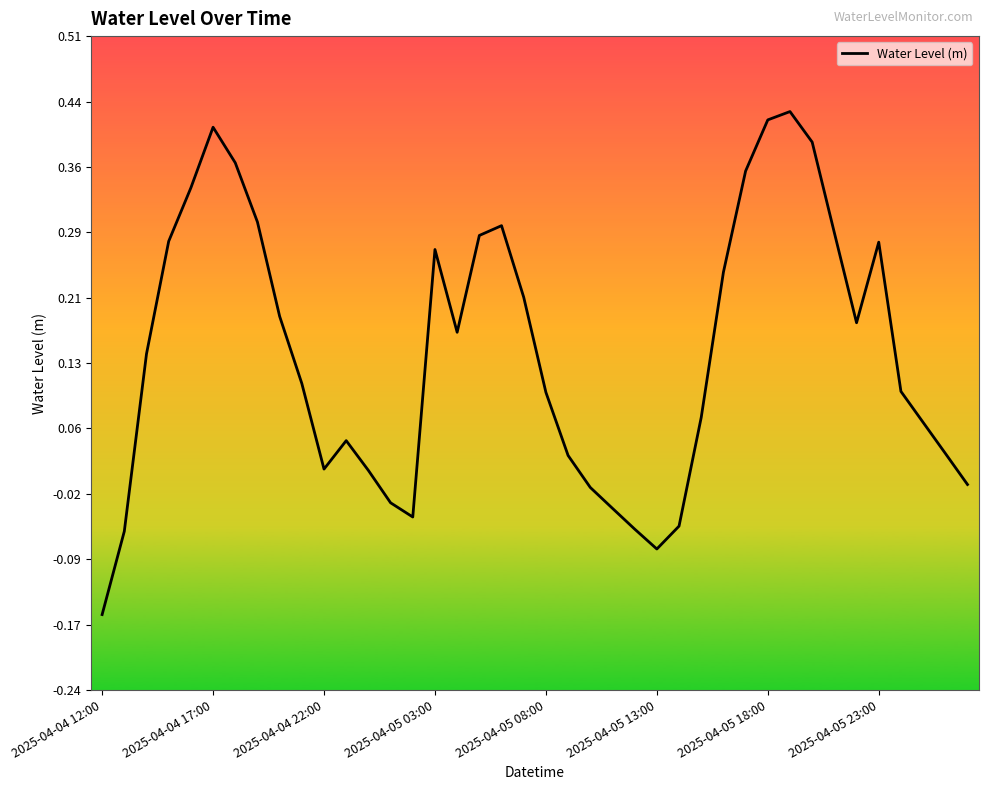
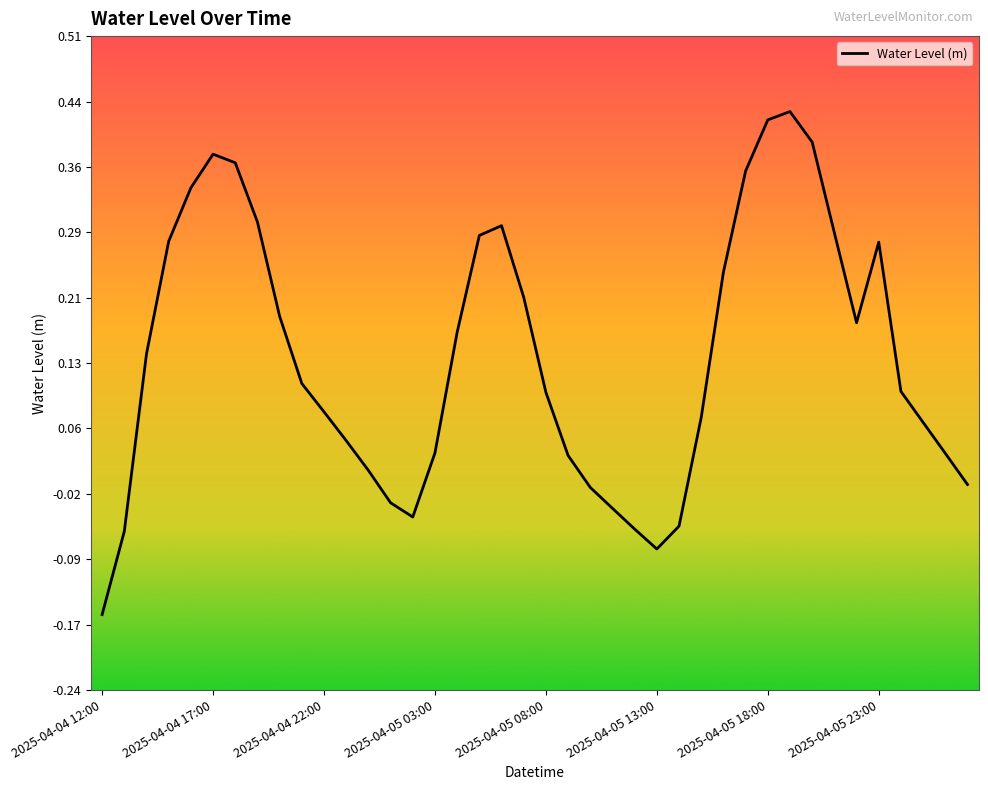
2025-04-04 17:00: 0.41 -> 0.38
2025-04-04 22:00: 0.01 -> 0.08
2025-04-05 03:00: 0.27 -> 0.03
